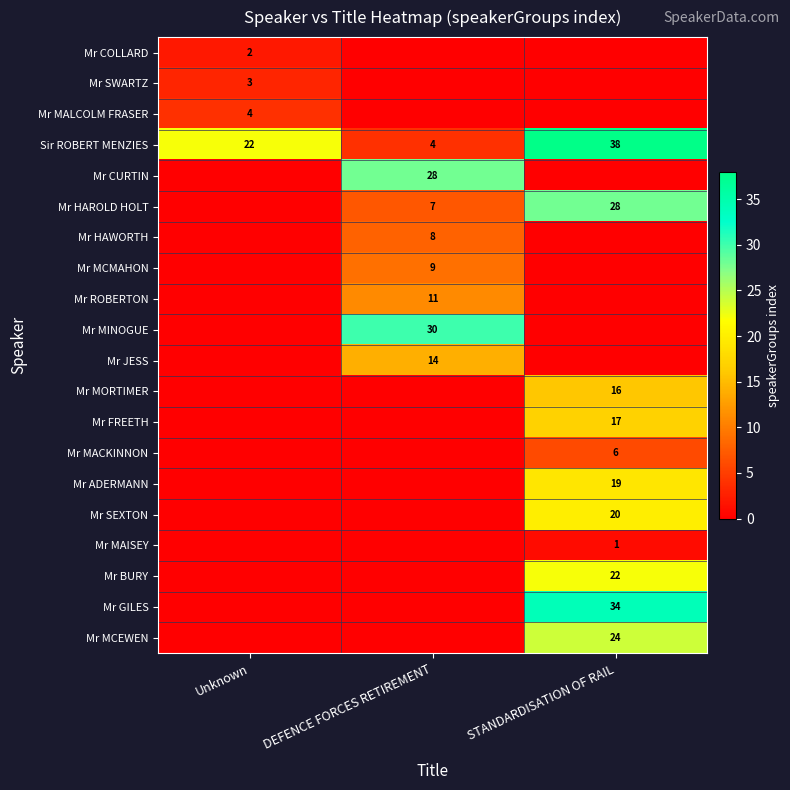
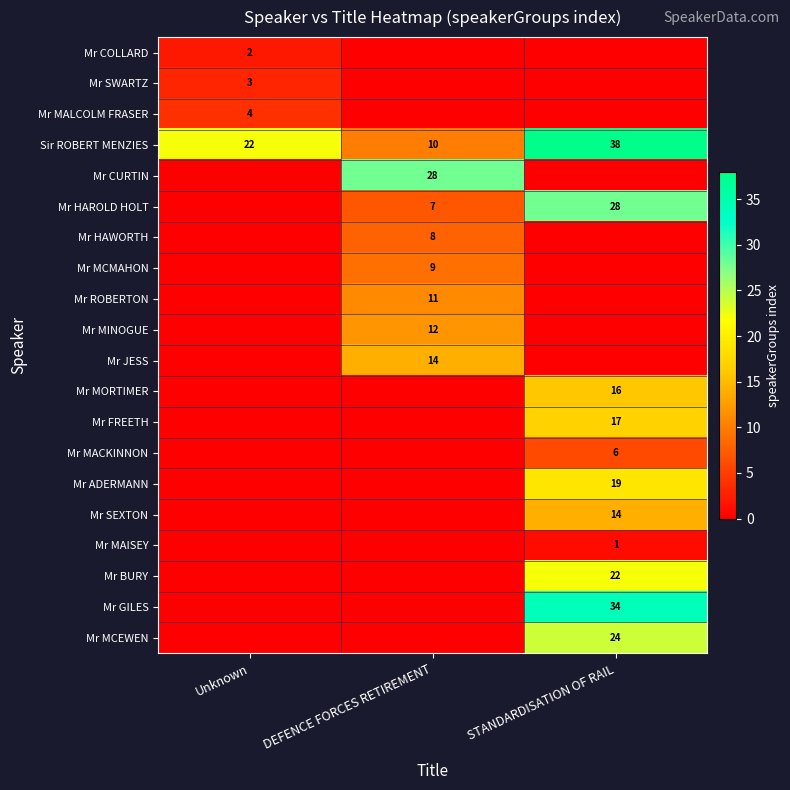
Sir ROBERT MENZIES, DEFENCE FORCES RETIREMENT: 4 -> 10
Mr MINOGUE, DEFENCE FORCES RETIREMENT: 30 -> 12
Mr SEXTON, STANDARDISATION OF RAIL: 20 -> 14
